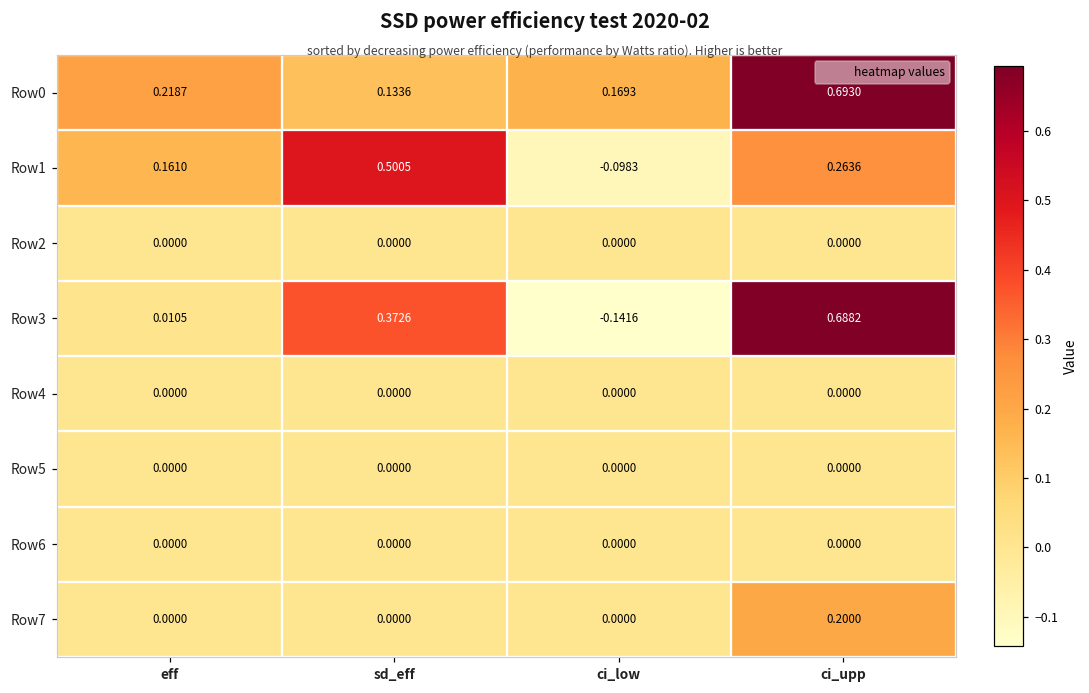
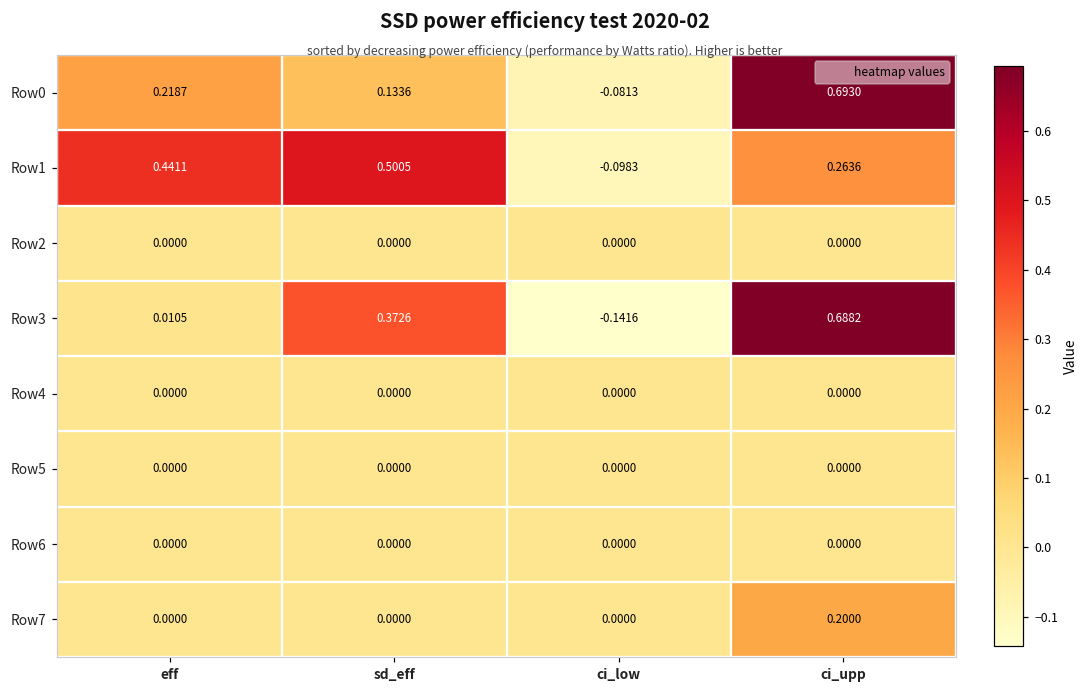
Row0, ci_low: 0.1693 -> -0.0813
Row1, eff: 0.1610 -> 0.4411
